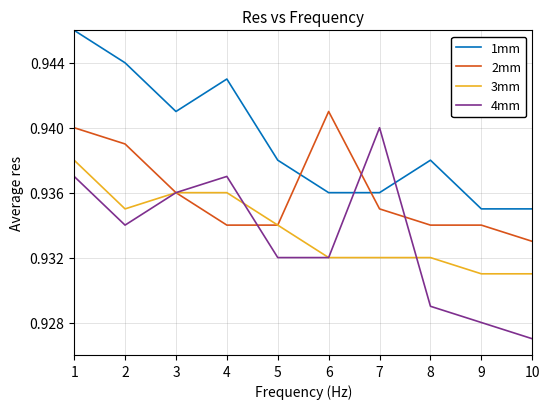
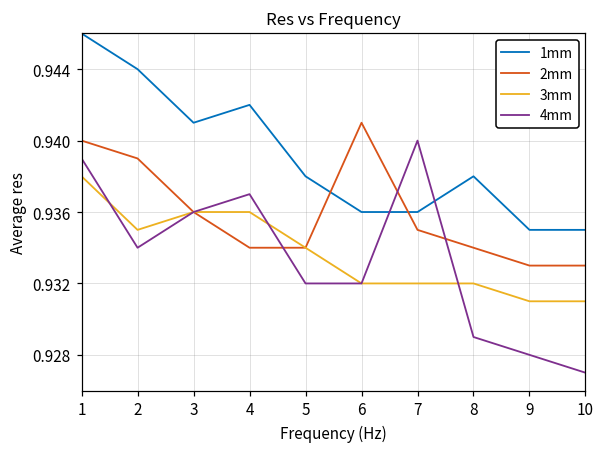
4mm, 1: 0.937 -> 0.939
1mm, 4: 0.943 -> 0.942
2mm, 9: 0.934 -> 0.933
